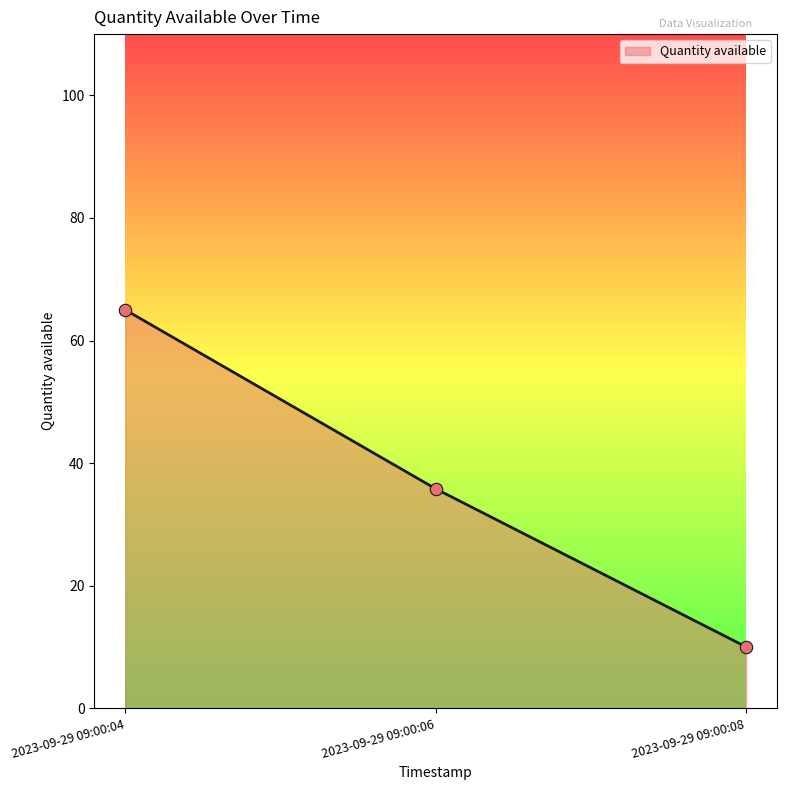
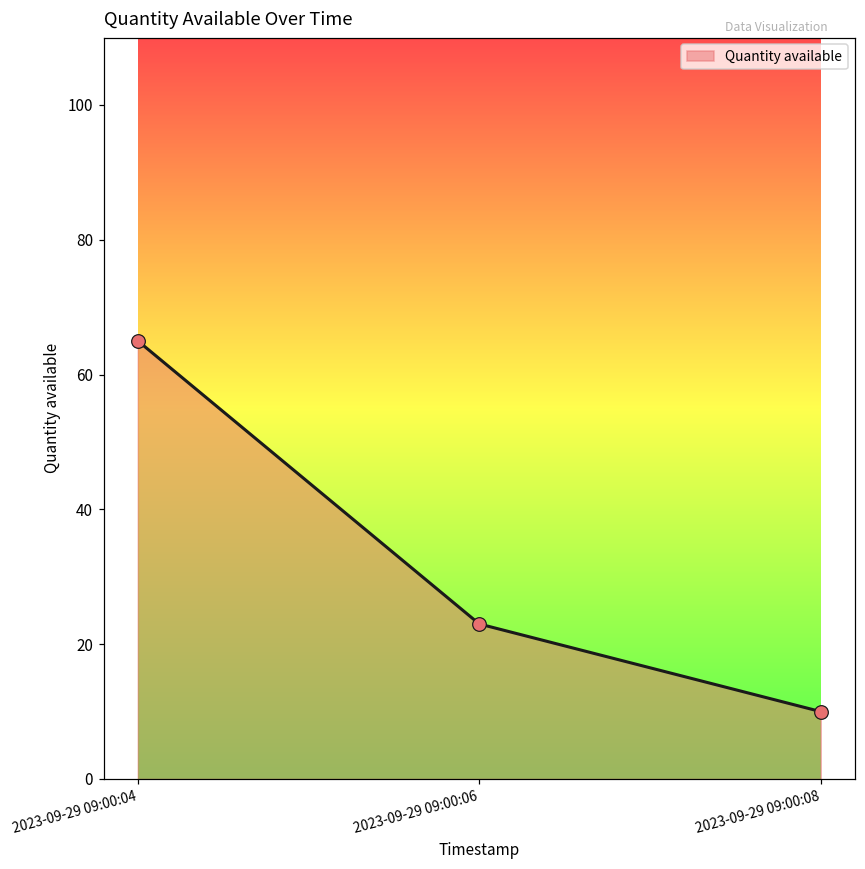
2023-09-29 09:00:06: 36 -> 23
